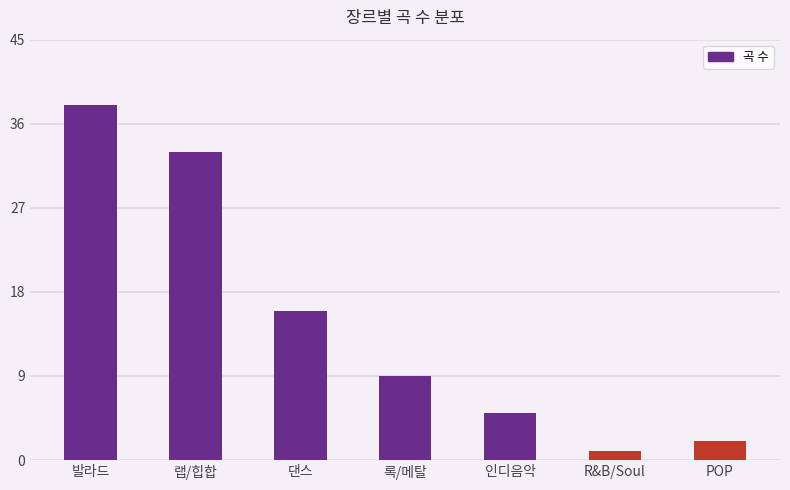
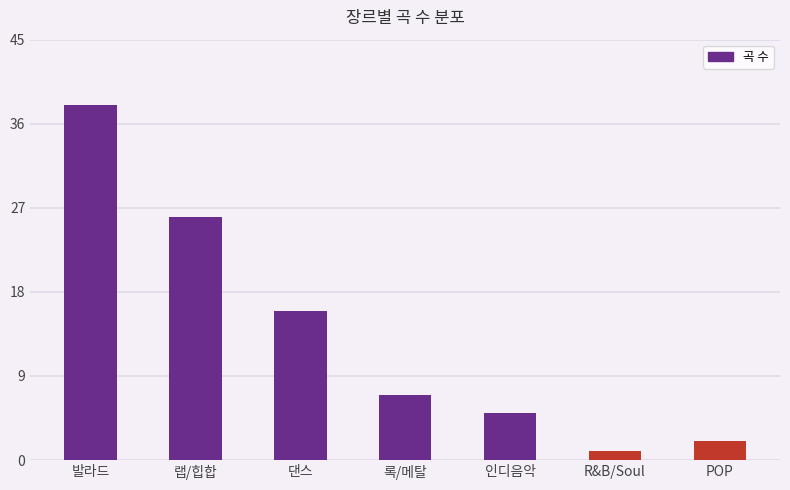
랩/힙합: 33 -> 26
록/메탈: 9 -> 7
